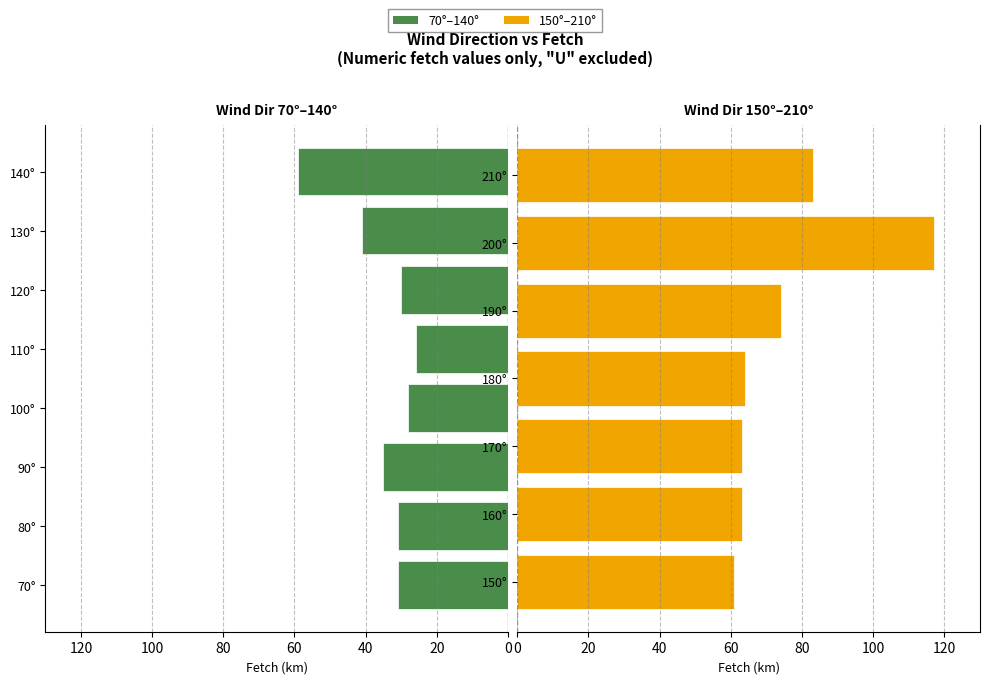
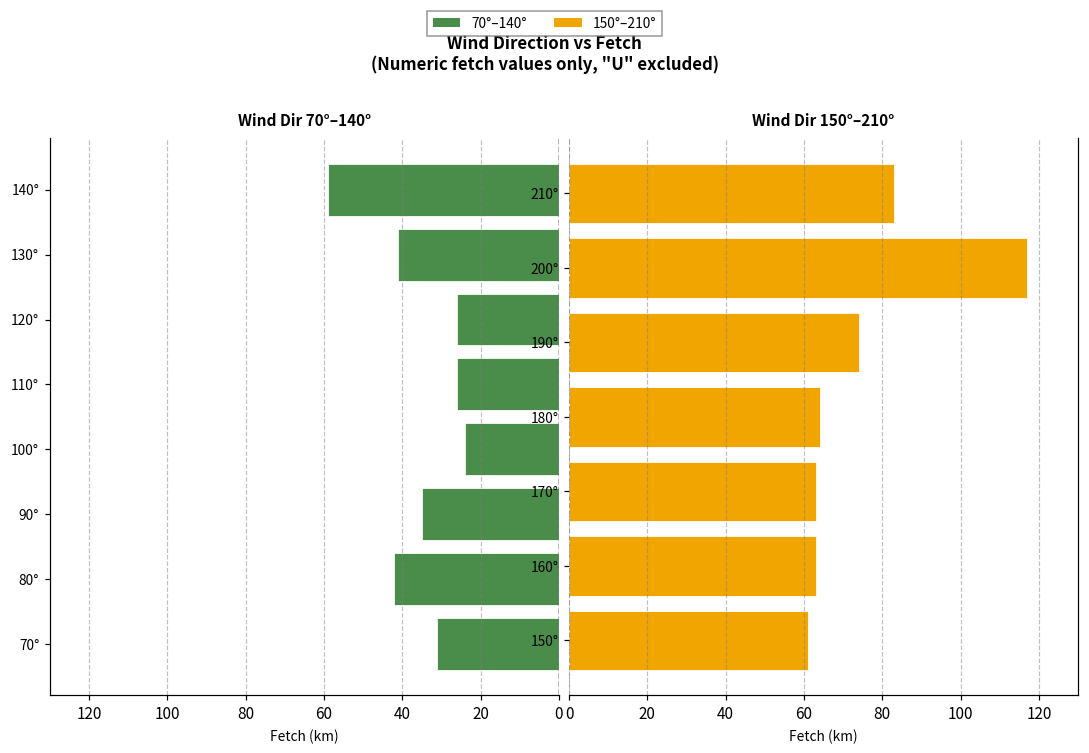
Wind Dir 70°–140°, 120°: 30 -> 26
Wind Dir 70°–140°, 100°: 28 -> 24
Wind Dir 70°–140°, 80°: 31 -> 42
